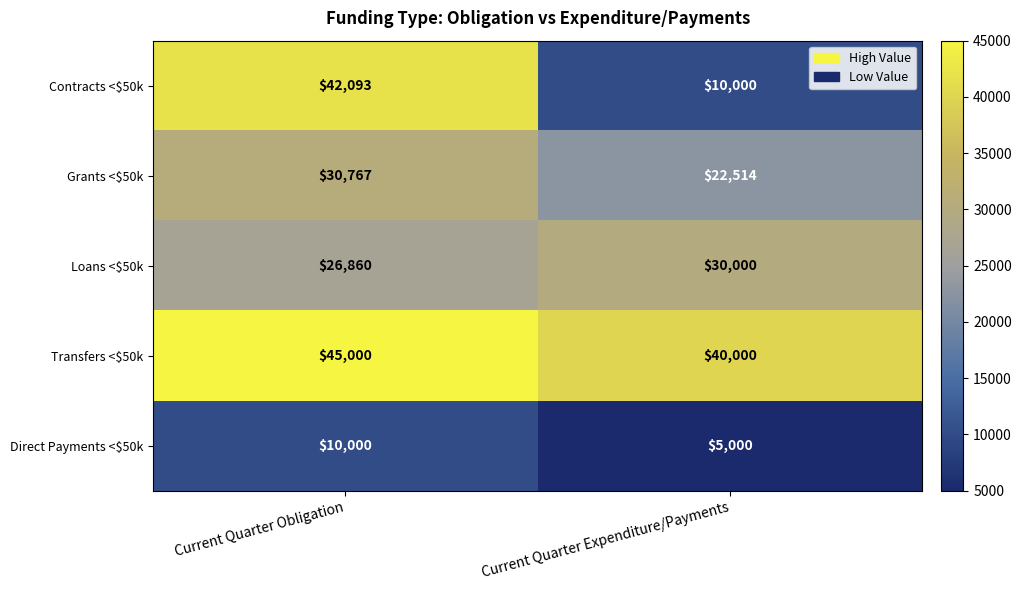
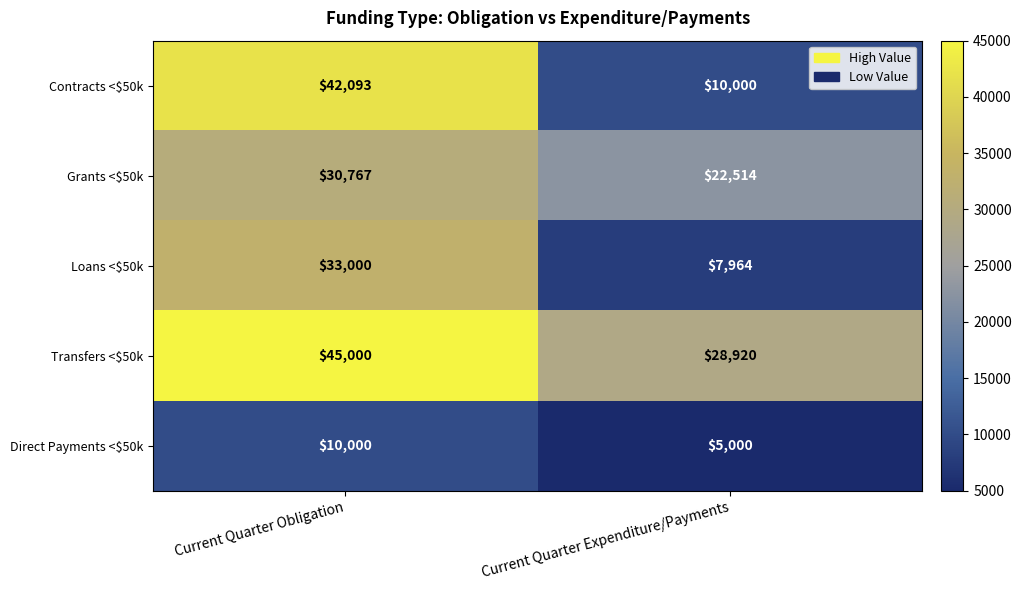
Loans <$50k, Current Quarter Obligation: $26,860 -> $33,000
Loans <$50k, Current Quarter Expenditure/Payments: $30,000 -> $7,964
Transfers <$50k, Current Quarter Expenditure/Payments: $40,000 -> $28,920
